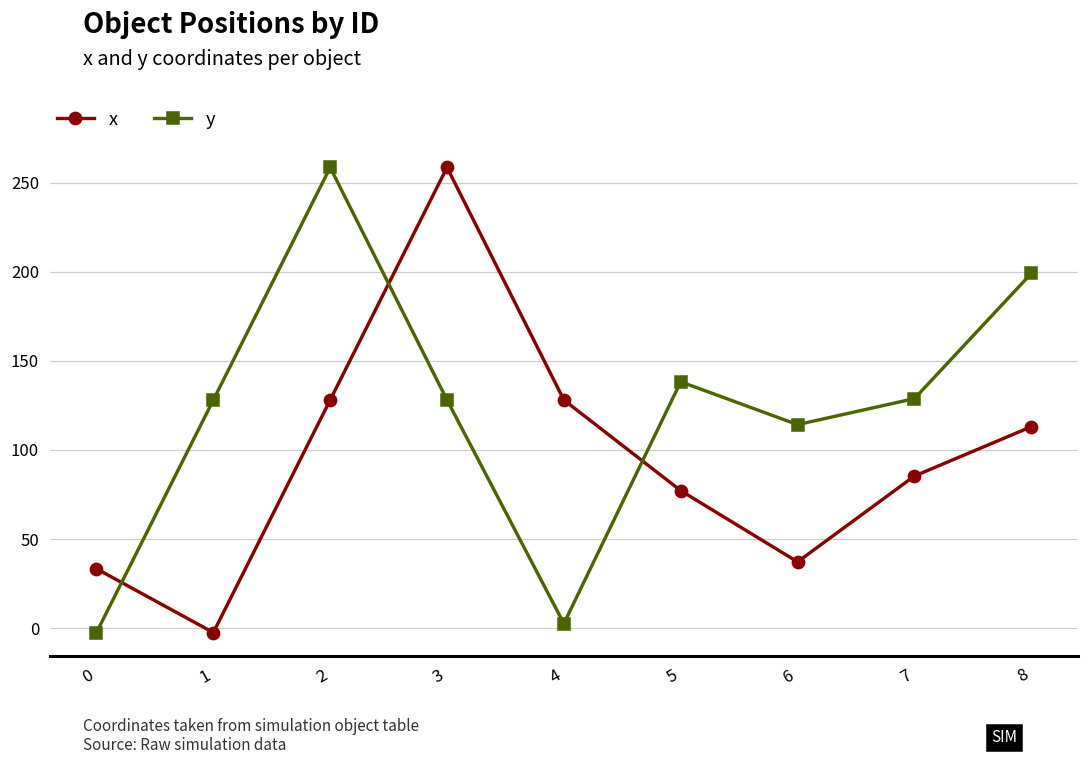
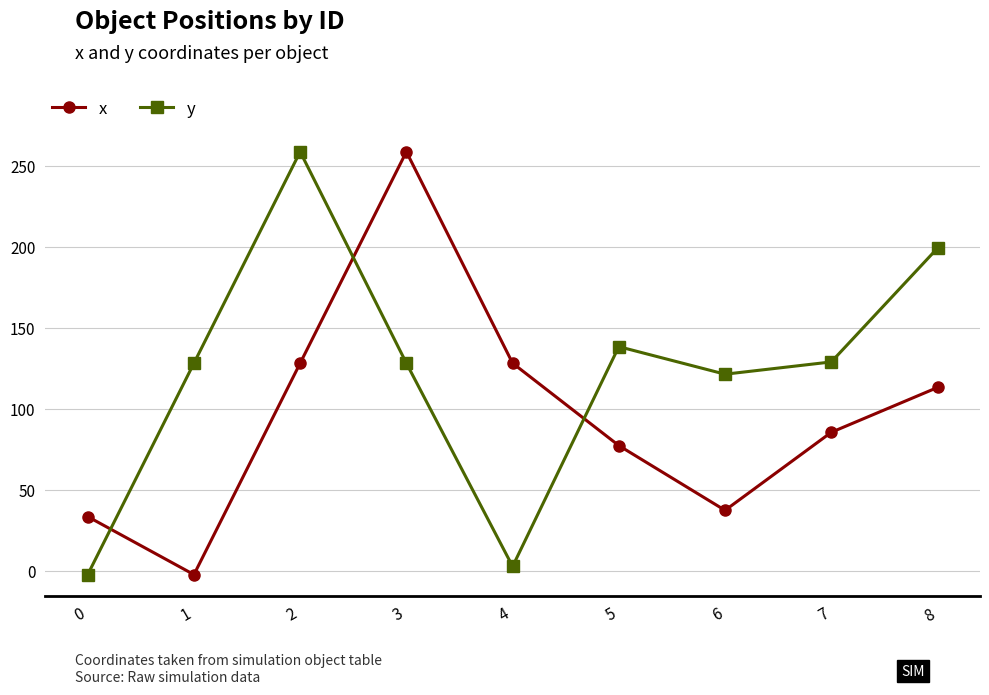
y, 6: 114 -> 121
